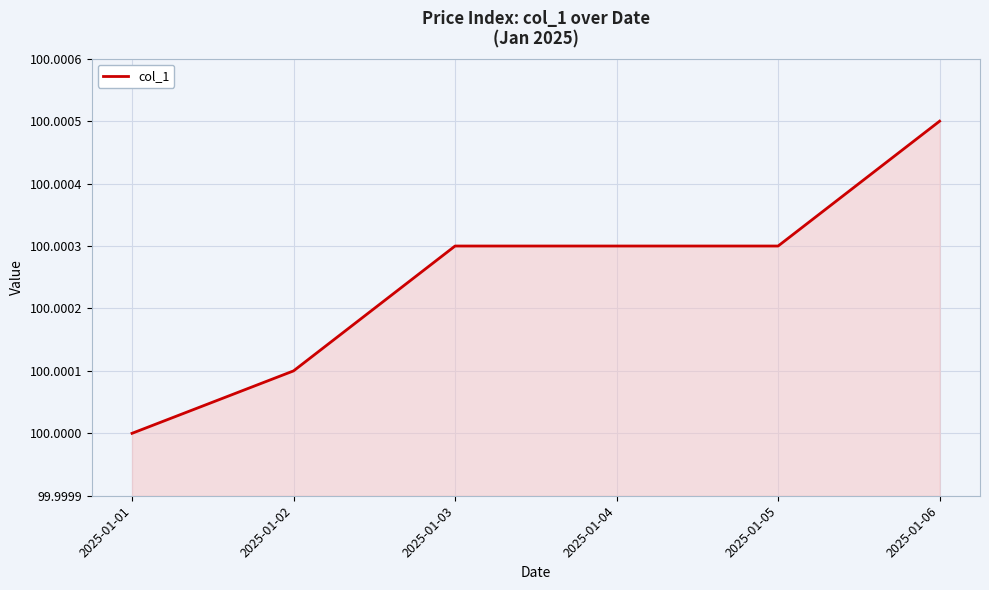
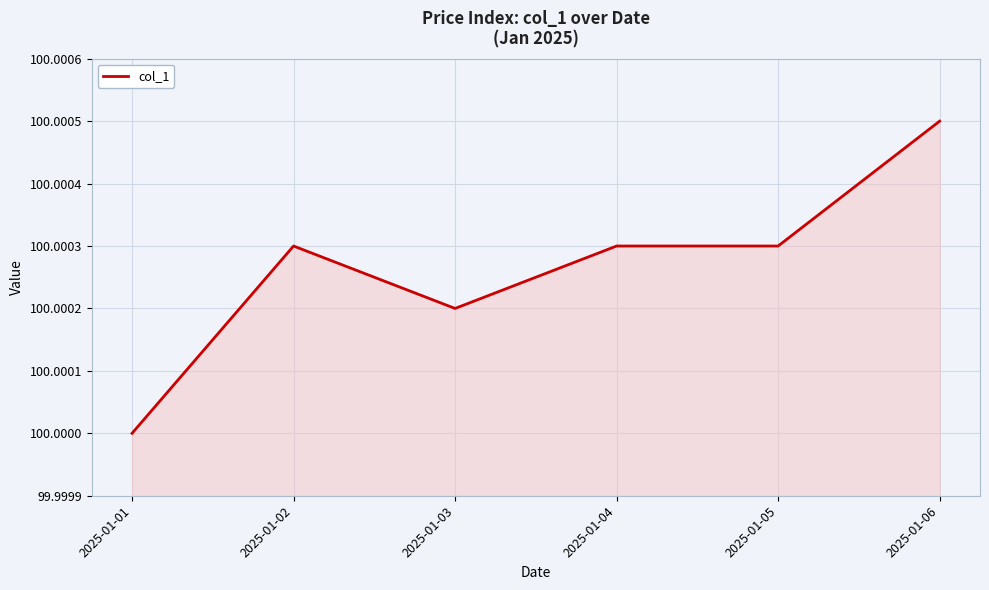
2025-01-02: 100.0001 -> 100.0003
2025-01-03: 100.0003 -> 100.0002
